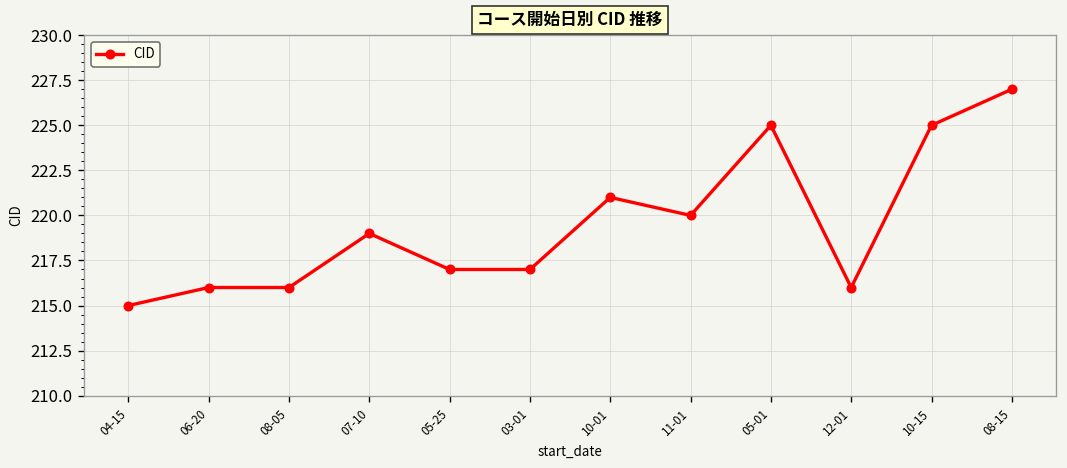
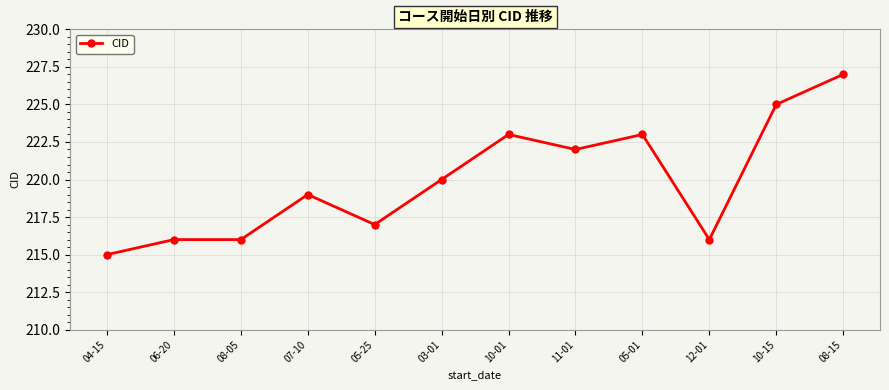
03-01: 217 -> 220
10-01: 221 -> 223
11-01: 220 -> 222
05-01: 225 -> 223
